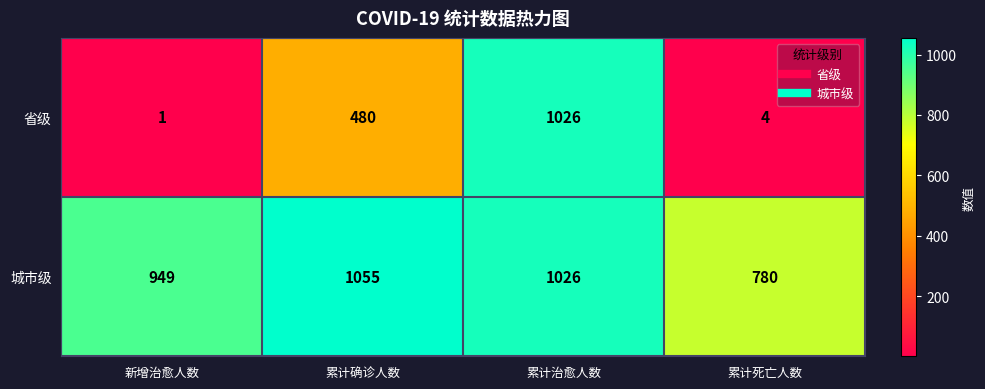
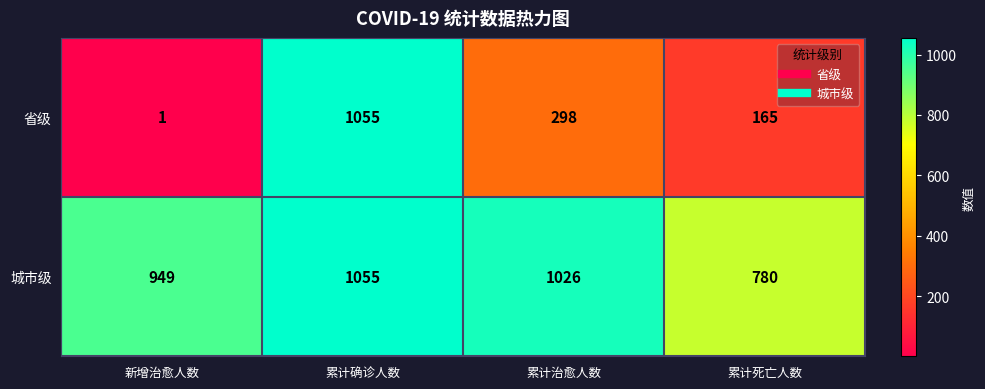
省级, 累计确诊人数: 480 -> 1055
省级, 累计治愈人数: 1026 -> 298
省级, 累计死亡人数: 4 -> 165
